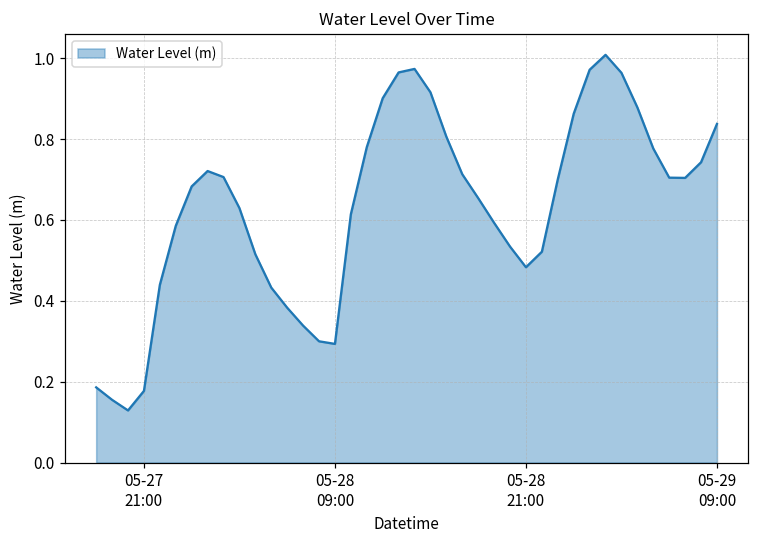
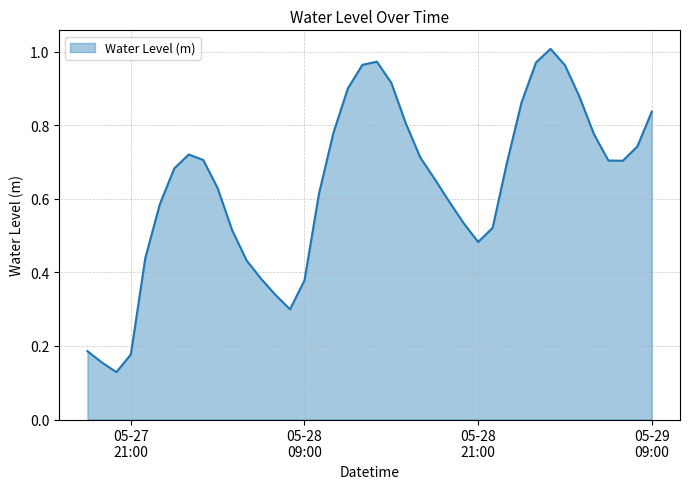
05-28 09:00: 0.29 -> 0.38
